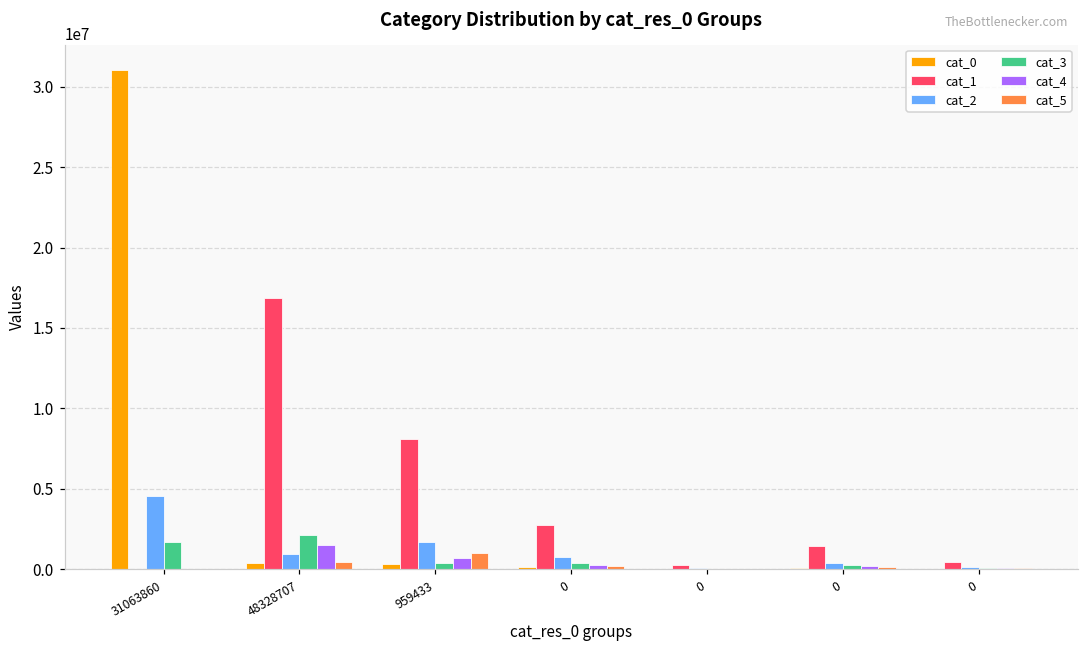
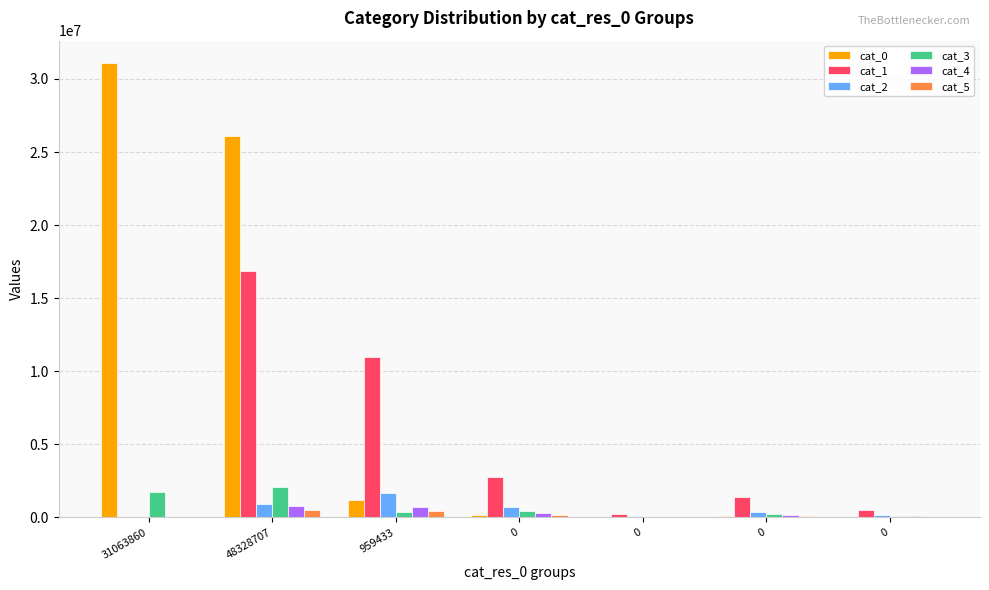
cat_2, 31063860: 4600000 -> 0
cat_0, 48328707: 400000 -> 26100000
cat_4, 48328707: 1500000 -> 800000
cat_0, 959433: 300000 -> 1200000
cat_1, 959433: 8100000 -> 11000000
cat_5, 959433: 1000000 -> 400000
